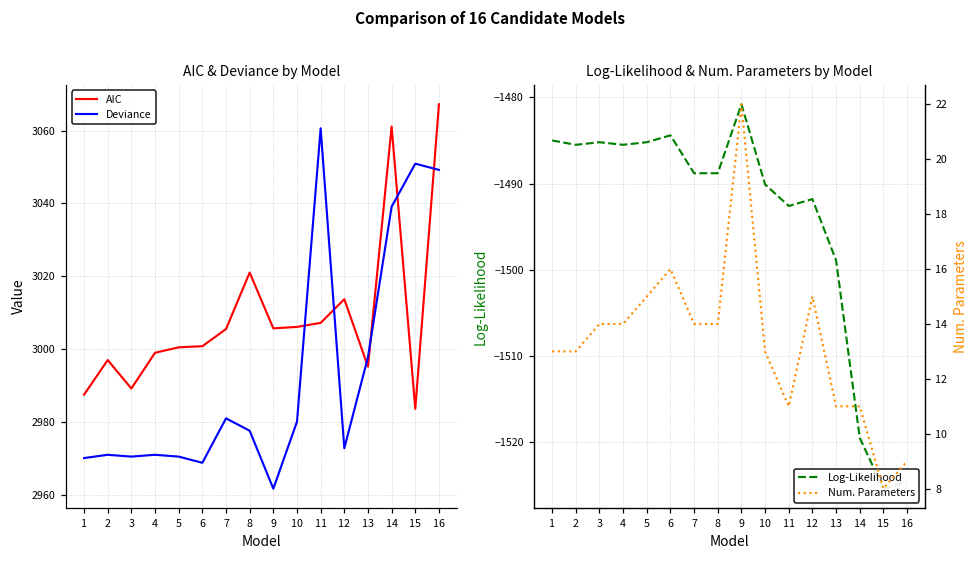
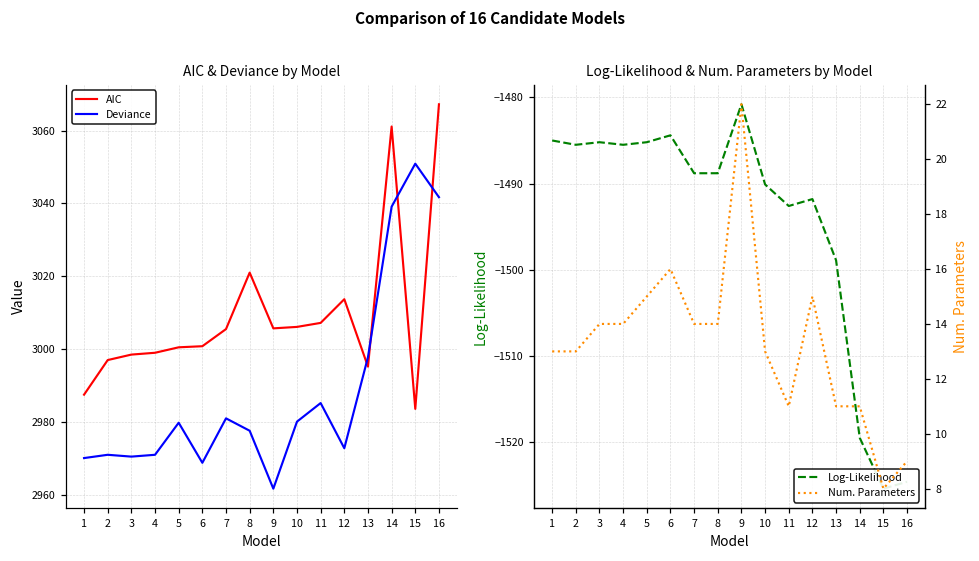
AIC & Deviance by Model, AIC, 3: 2989 -> 2999
AIC & Deviance by Model, Deviance, 5: 2971 -> 2980
AIC & Deviance by Model, Deviance, 11: 3061 -> 2985
AIC & Deviance by Model, Deviance, 16: 3049 -> 3042
